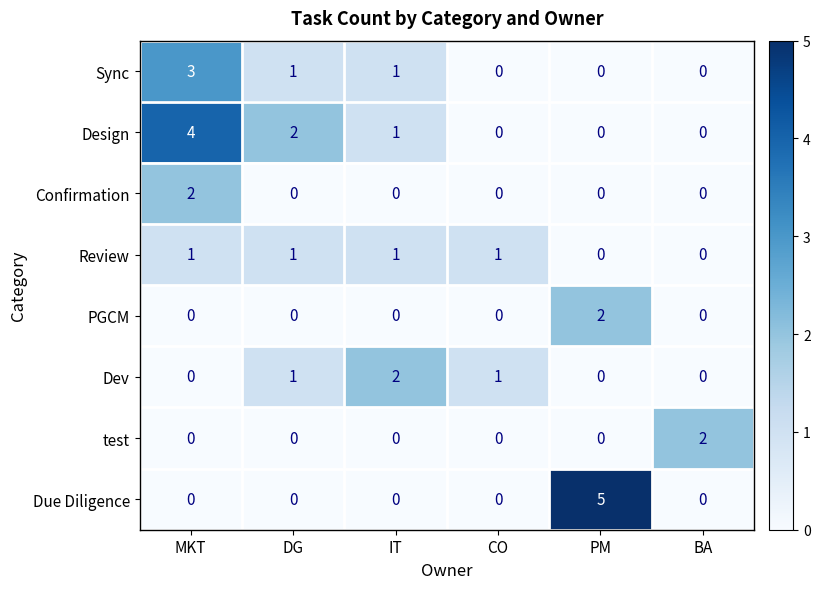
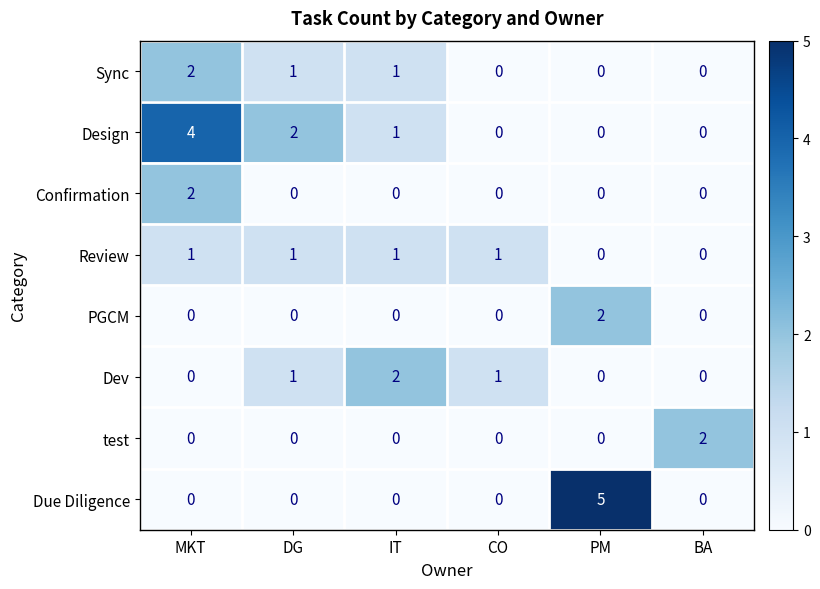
Sync, MKT: 3 -> 2
